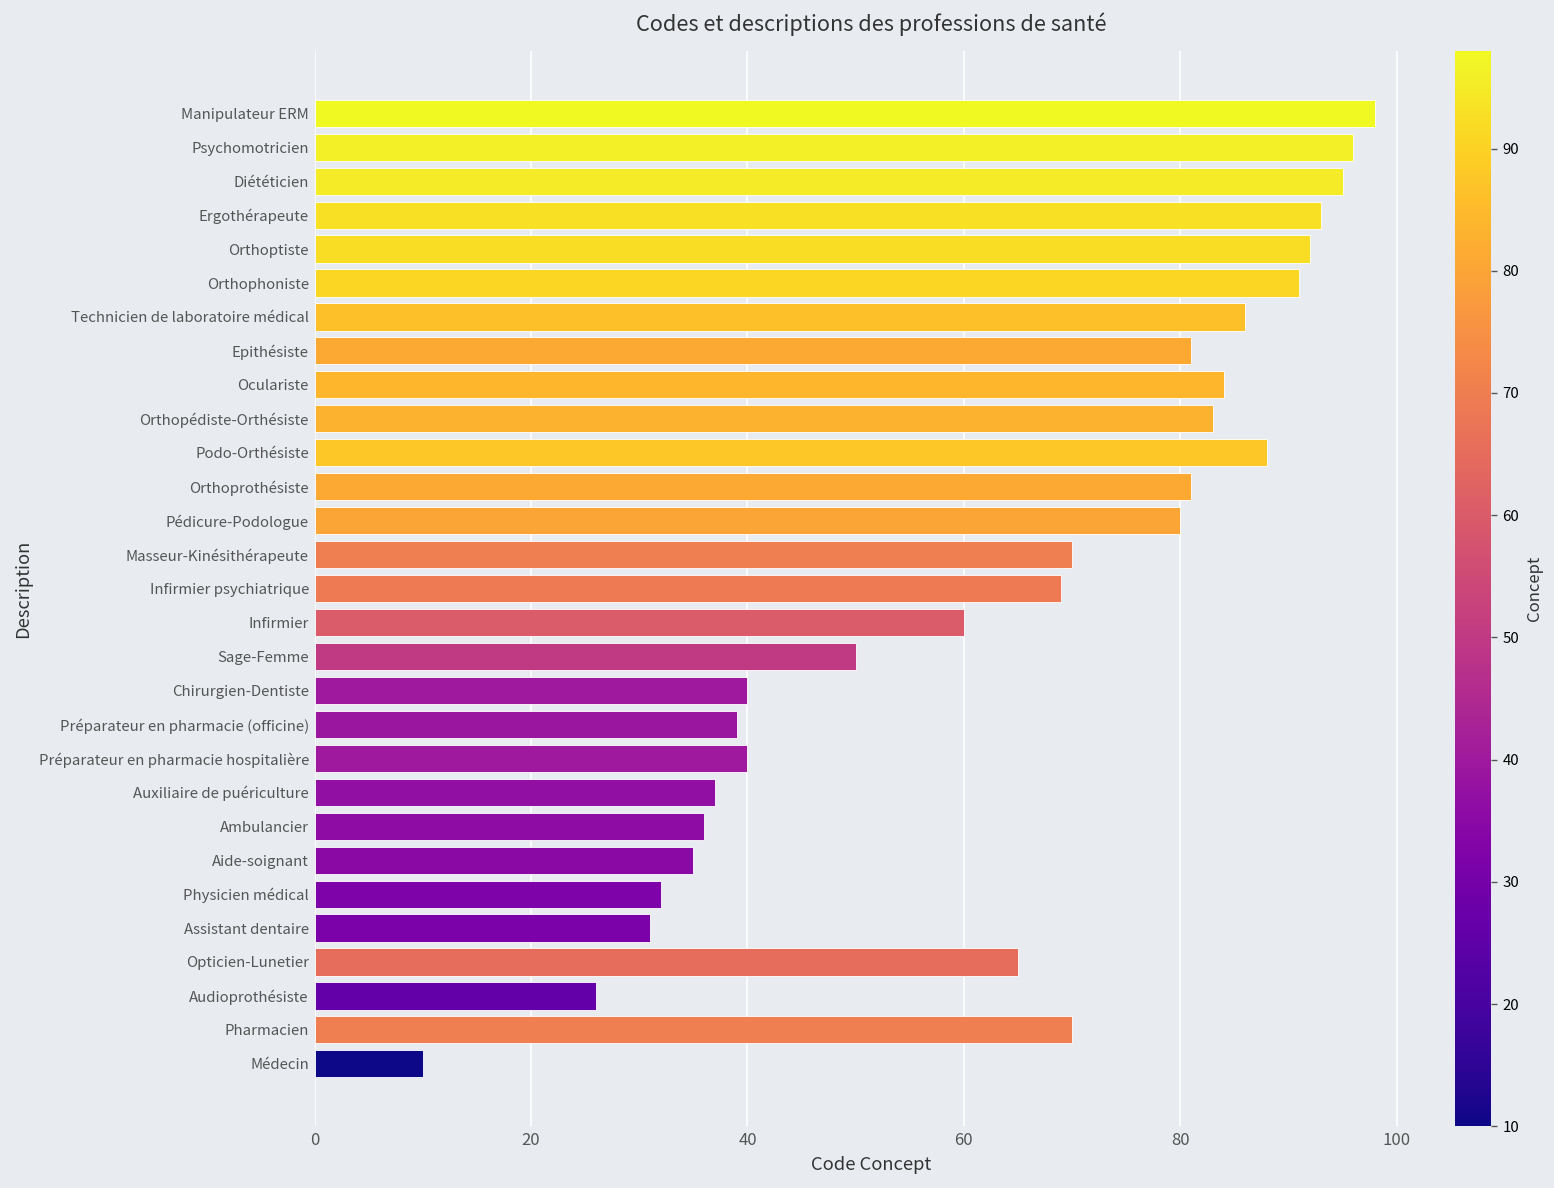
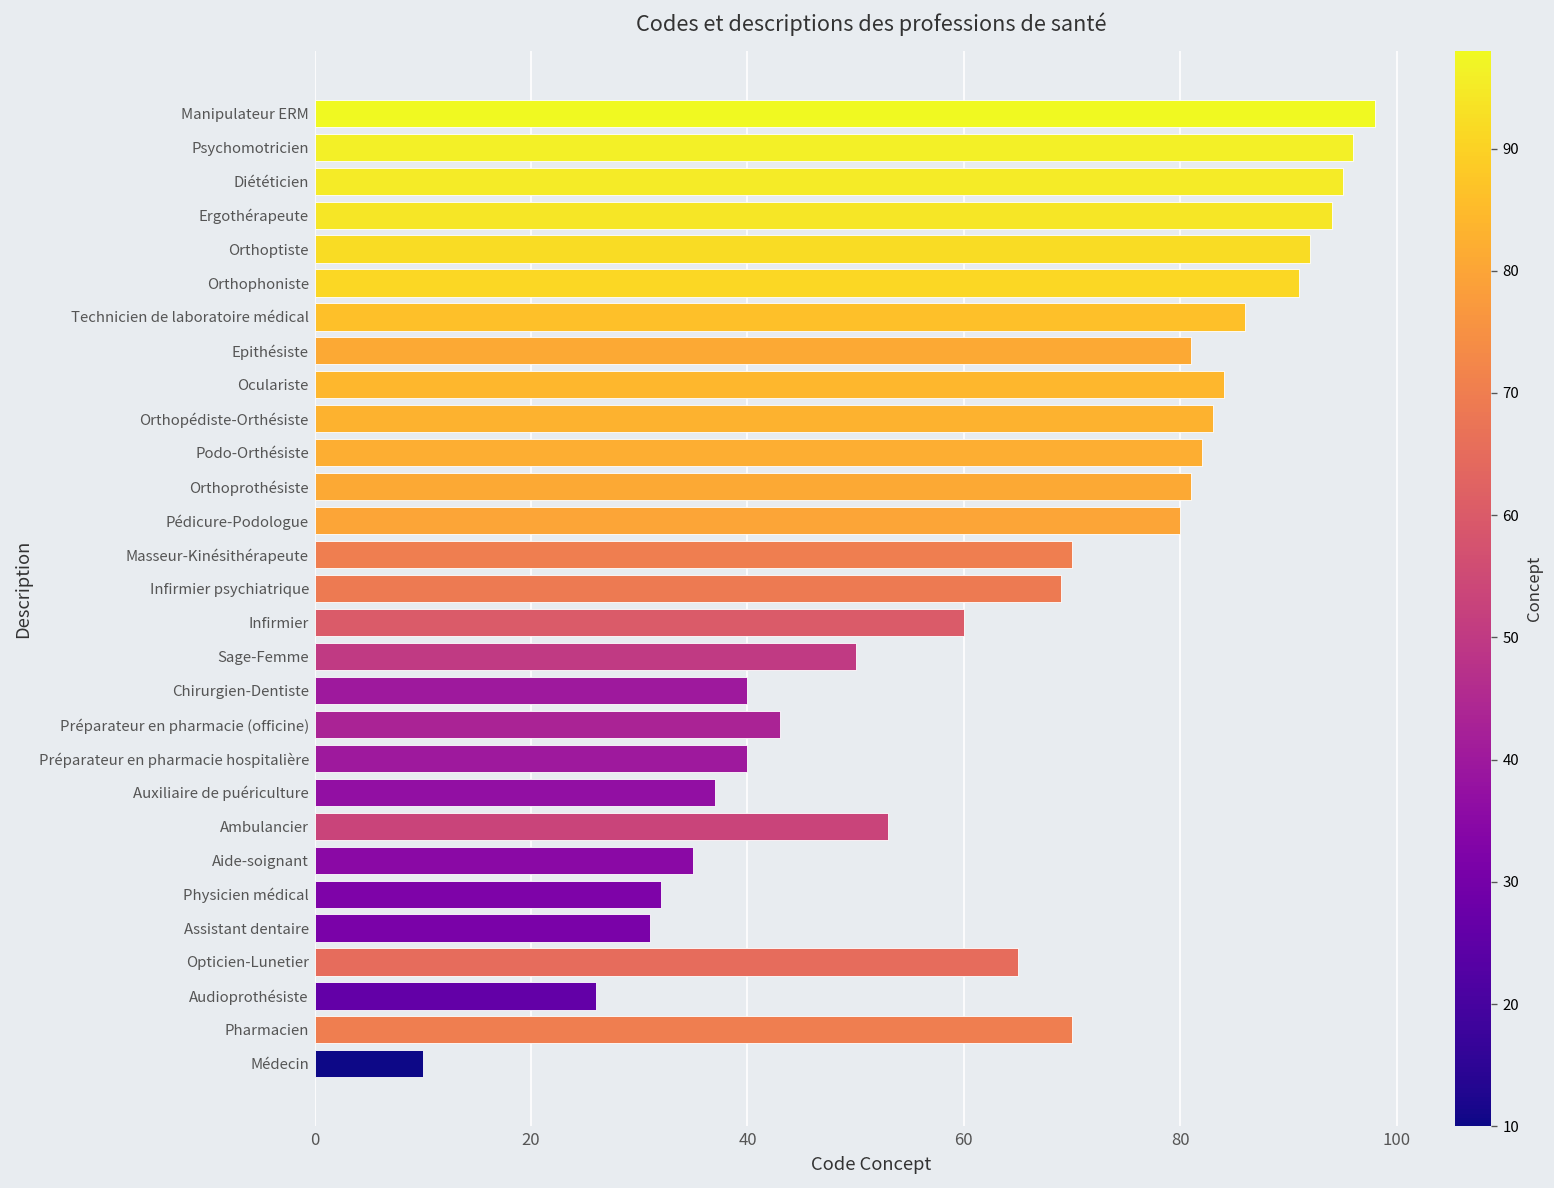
Ergothérapeute: 93 -> 94
Podo-Orthésiste: 88 -> 82
Préparateur en pharmacie (officine): 39 -> 43
Ambulancier: 36 -> 53
